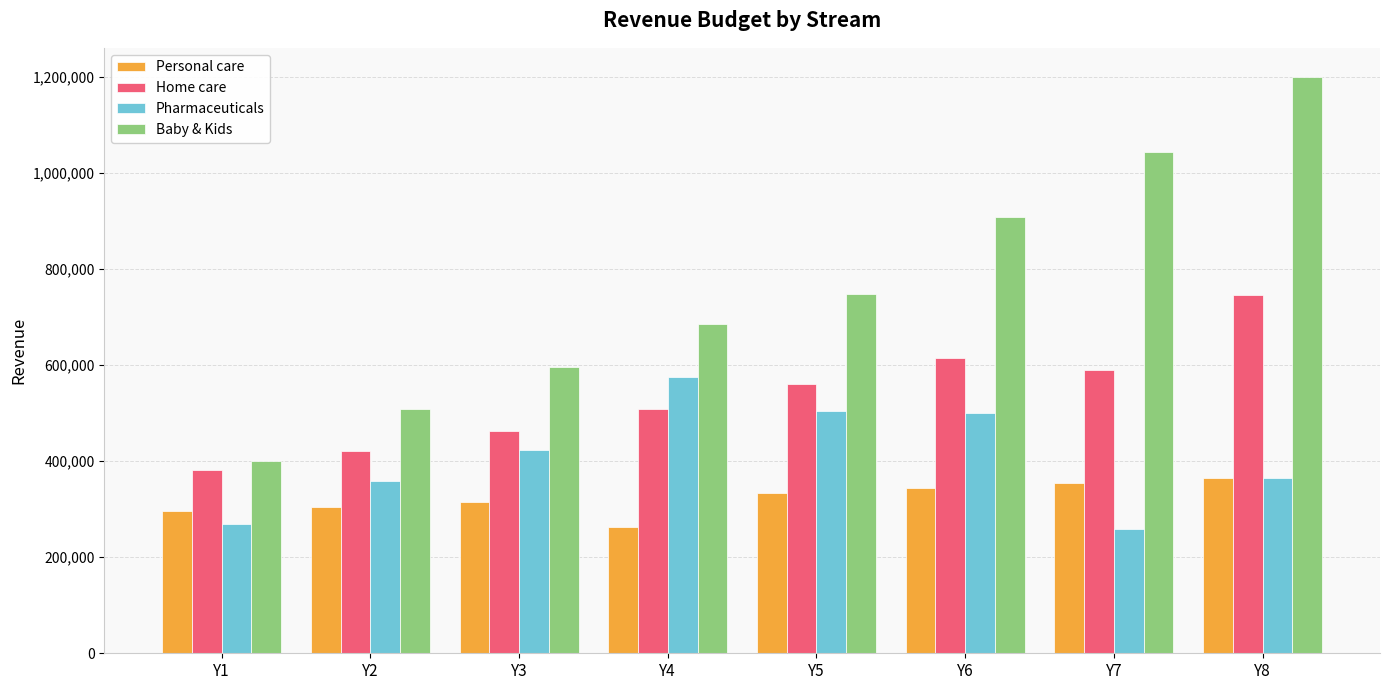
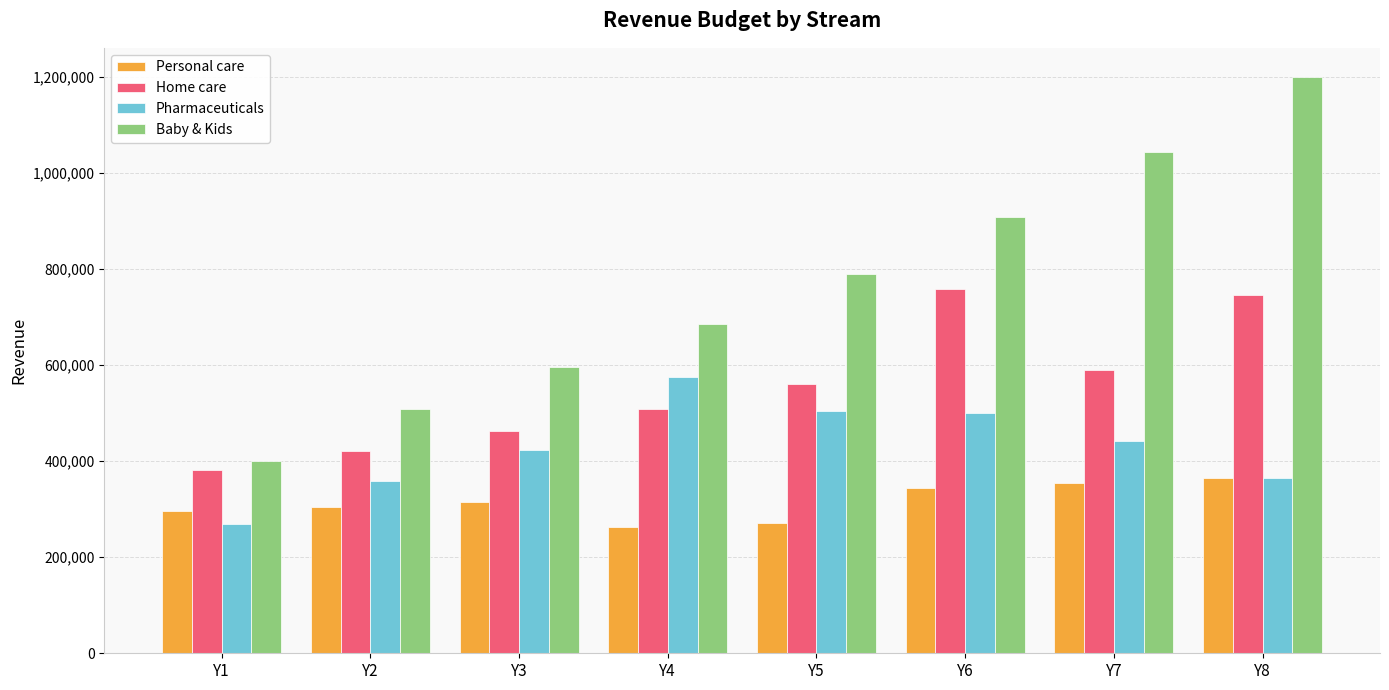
Personal care, Y5: 330,000 -> 270,000
Baby & Kids, Y5: 750,000 -> 790,000
Home care, Y6: 620,000 -> 760,000
Pharmaceuticals, Y7: 260,000 -> 440,000
